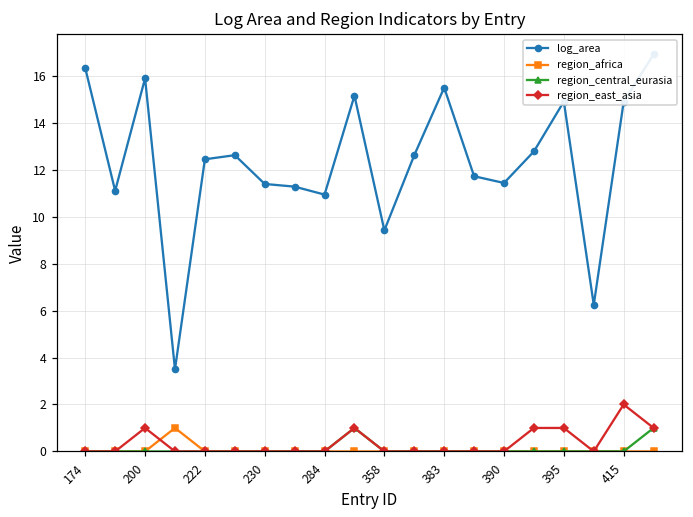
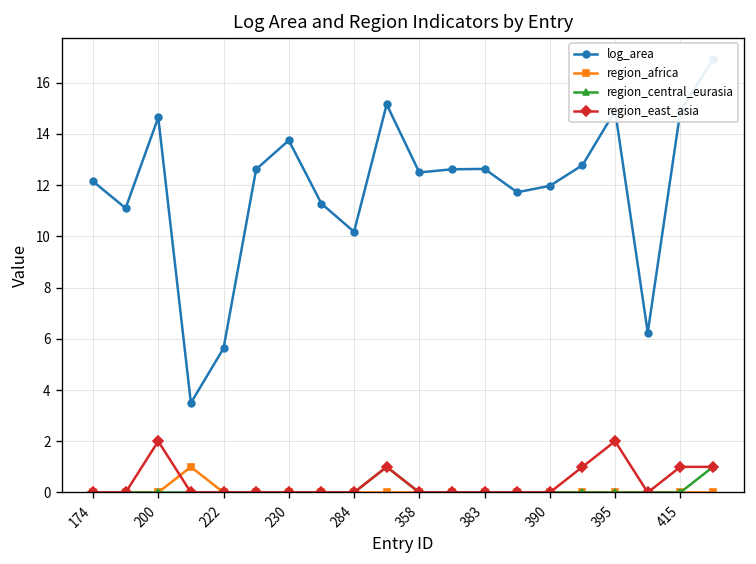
log_area, 174: 16.3 -> 12.1
log_area, 200: 15.9 -> 14.6
region_east_asia, 200: 1 -> 2
log_area, 222: 12.4 -> 5.6
log_area, 230: 11.4 -> 13.7
log_area, 284: 10.9 -> 10.2
log_area, 358: 9.4 -> 12.5
log_area, 383: 15.5 -> 12.6
log_area, 390: 11.4 -> 12.0
region_east_asia, 395: 1 -> 2
region_east_asia, 415: 2 -> 1
